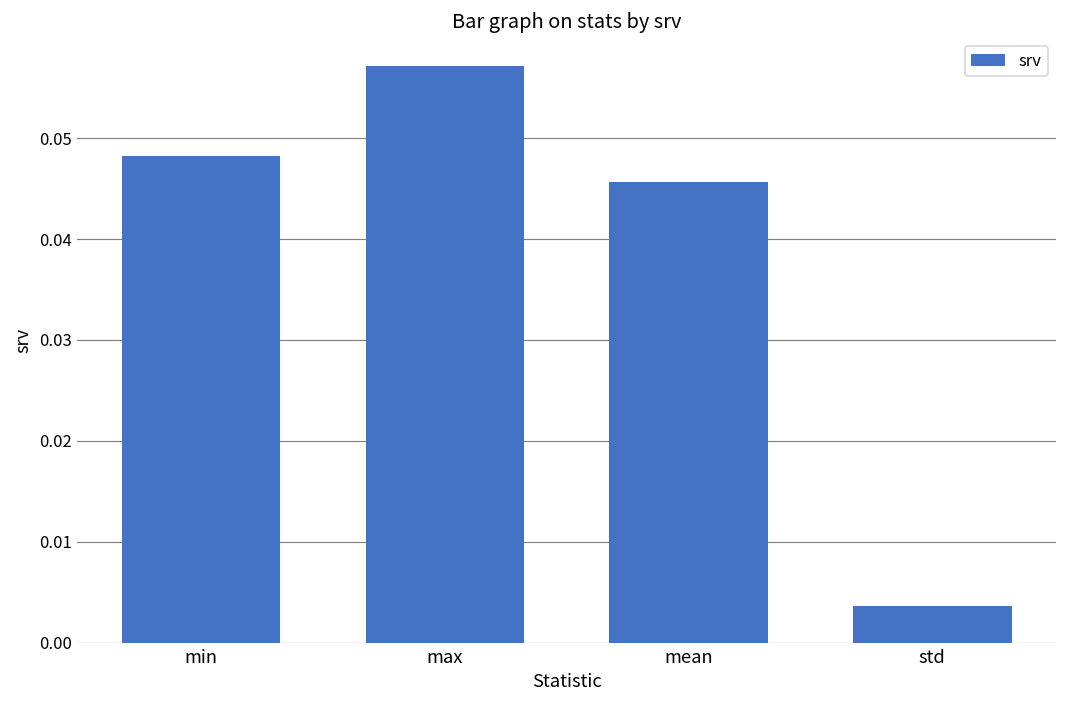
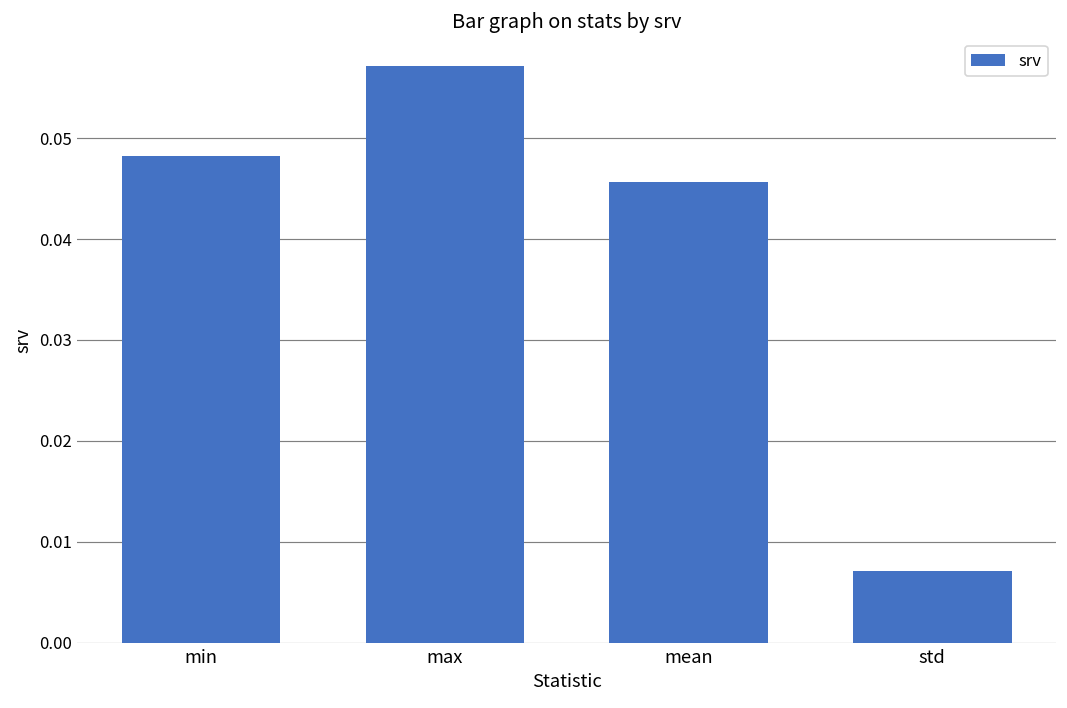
std: 0.004 -> 0.007
